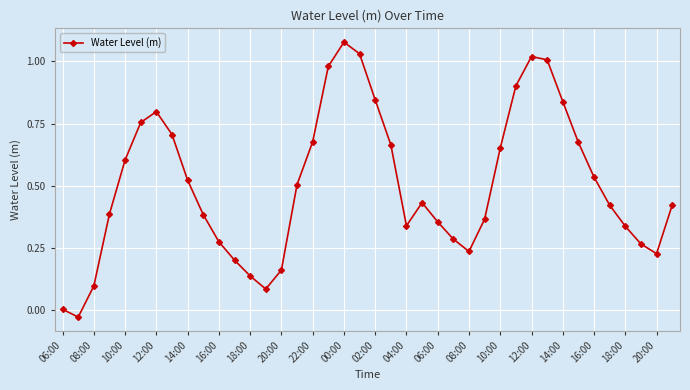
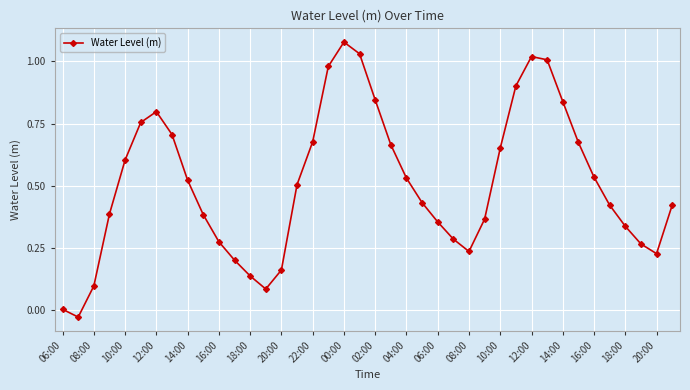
04:00: 0.34 -> 0.53
